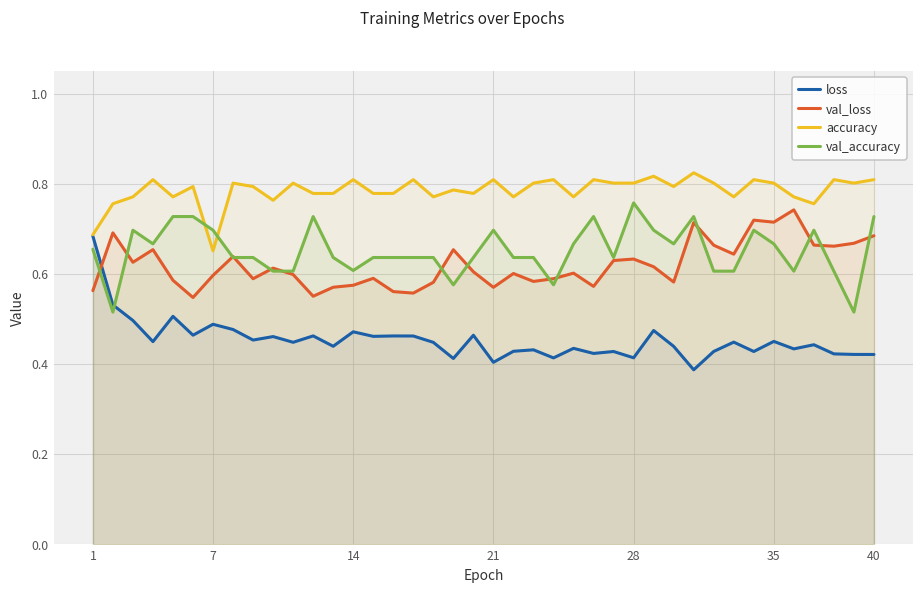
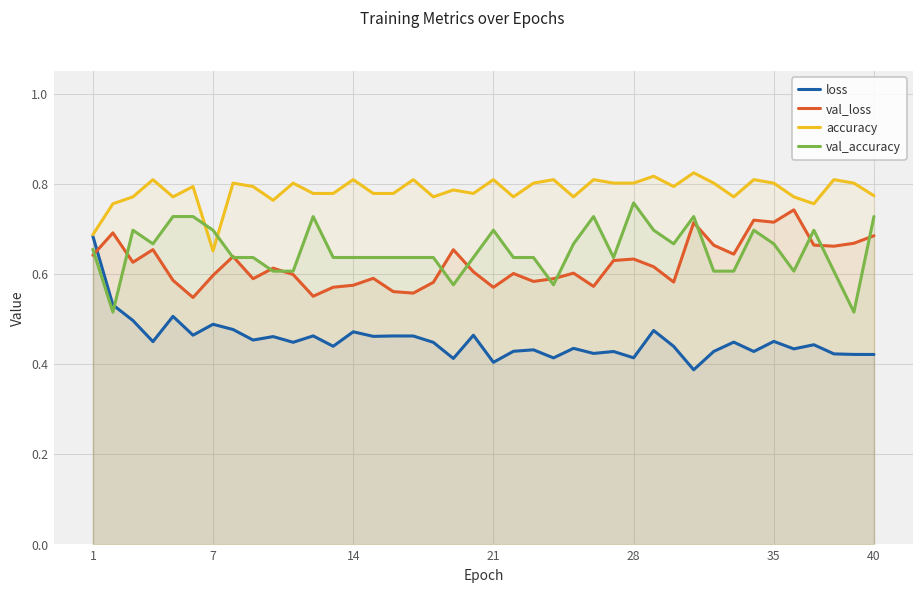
val_loss, 1: 0.56 -> 0.64
val_accuracy, 14: 0.61 -> 0.64
accuracy, 40: 0.81 -> 0.77
